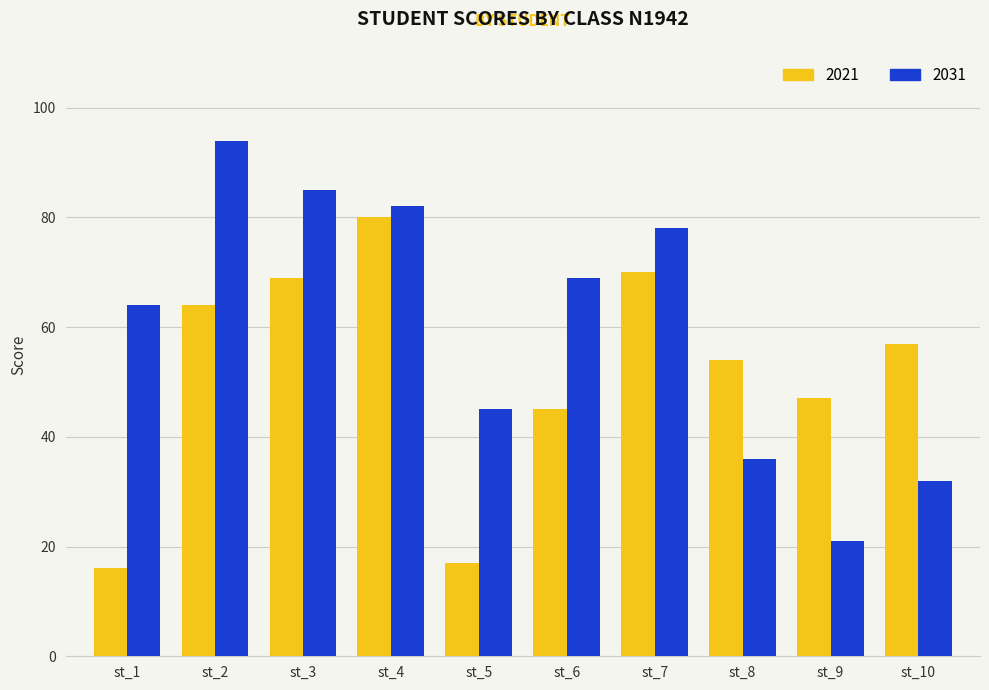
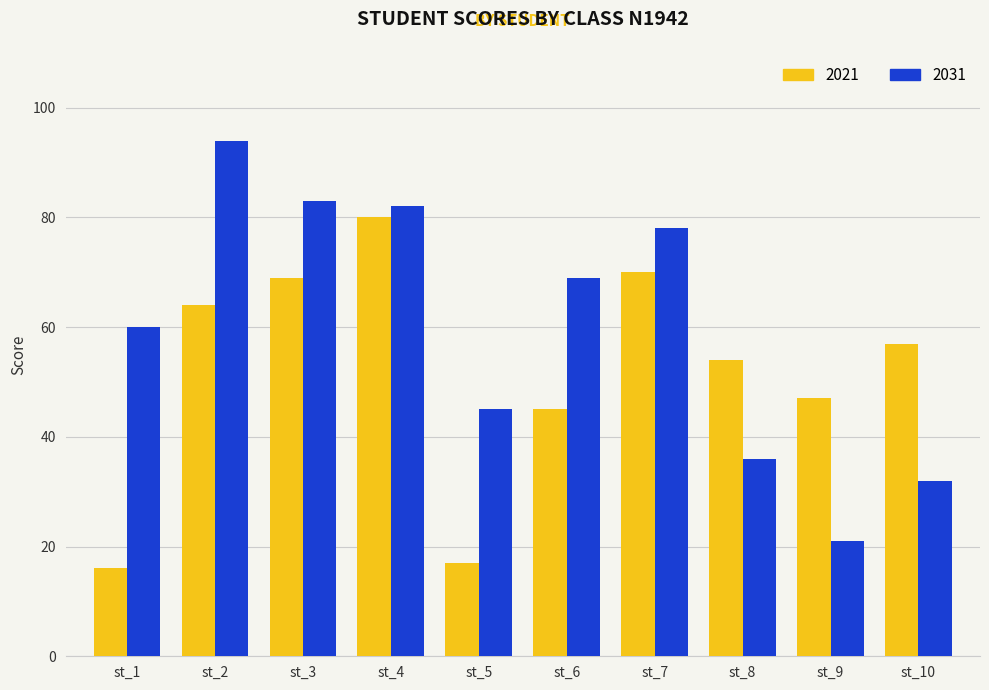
2031, st_1: 64 -> 60
2031, st_3: 85 -> 83
